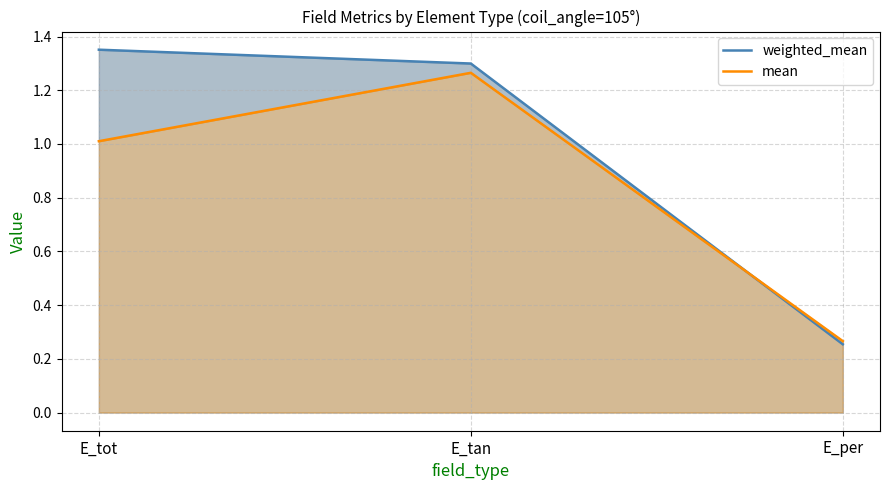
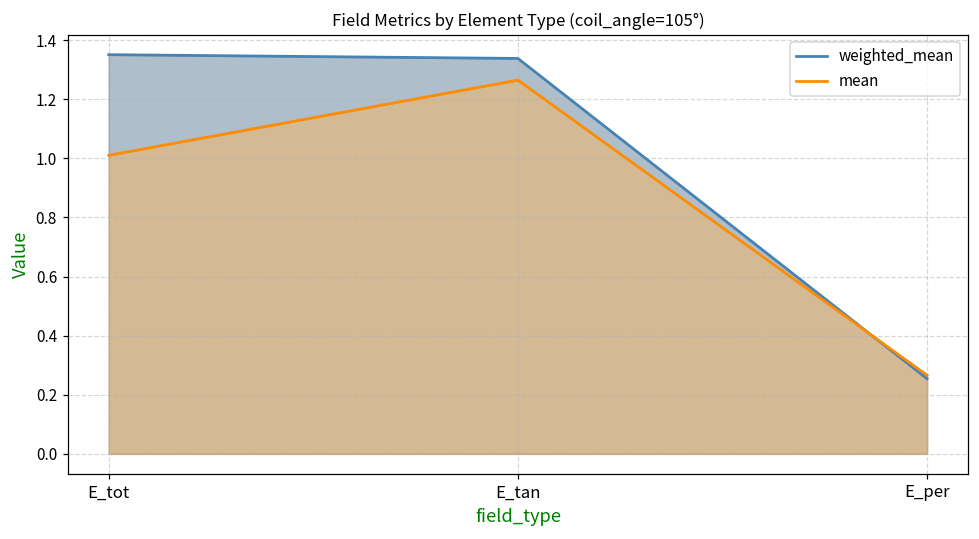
weighted_mean, E_tan: 1.30 -> 1.34
